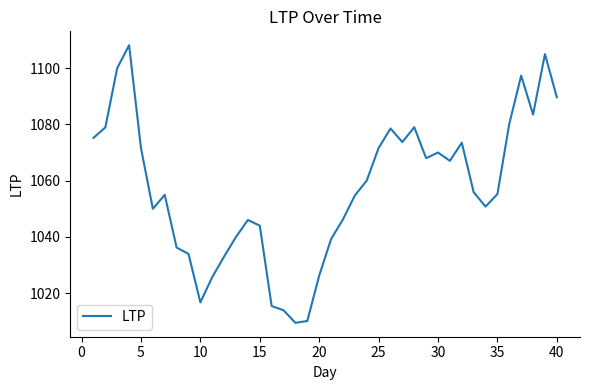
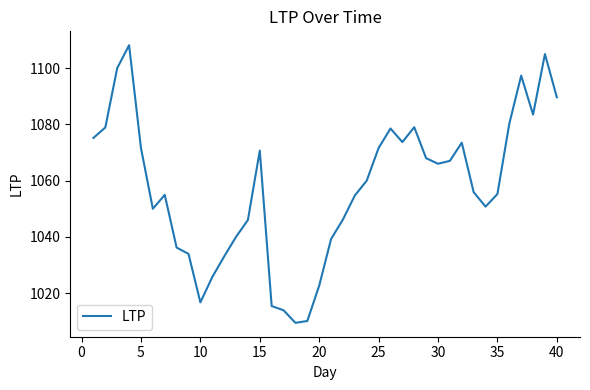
15: 1044 -> 1071
20: 1026 -> 1023
30: 1070 -> 1066
